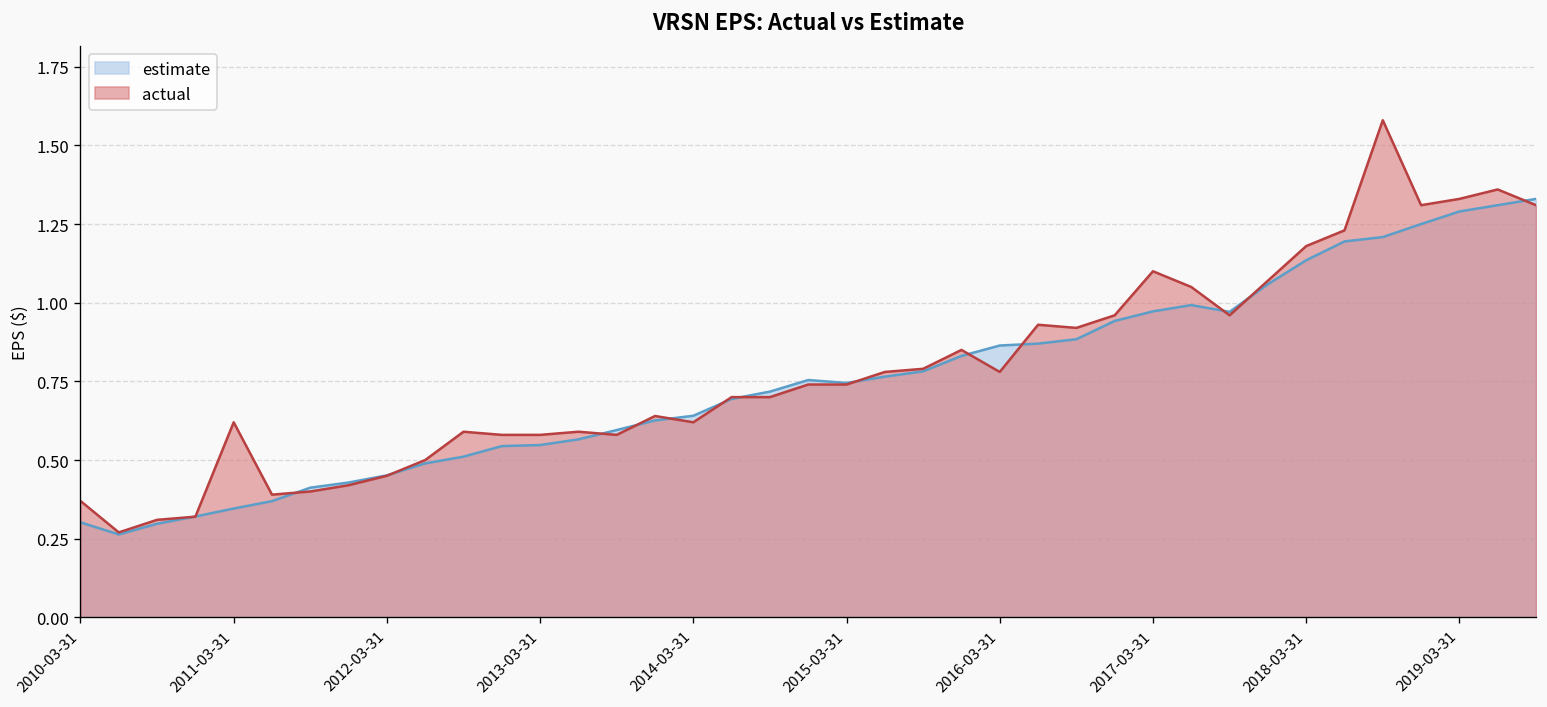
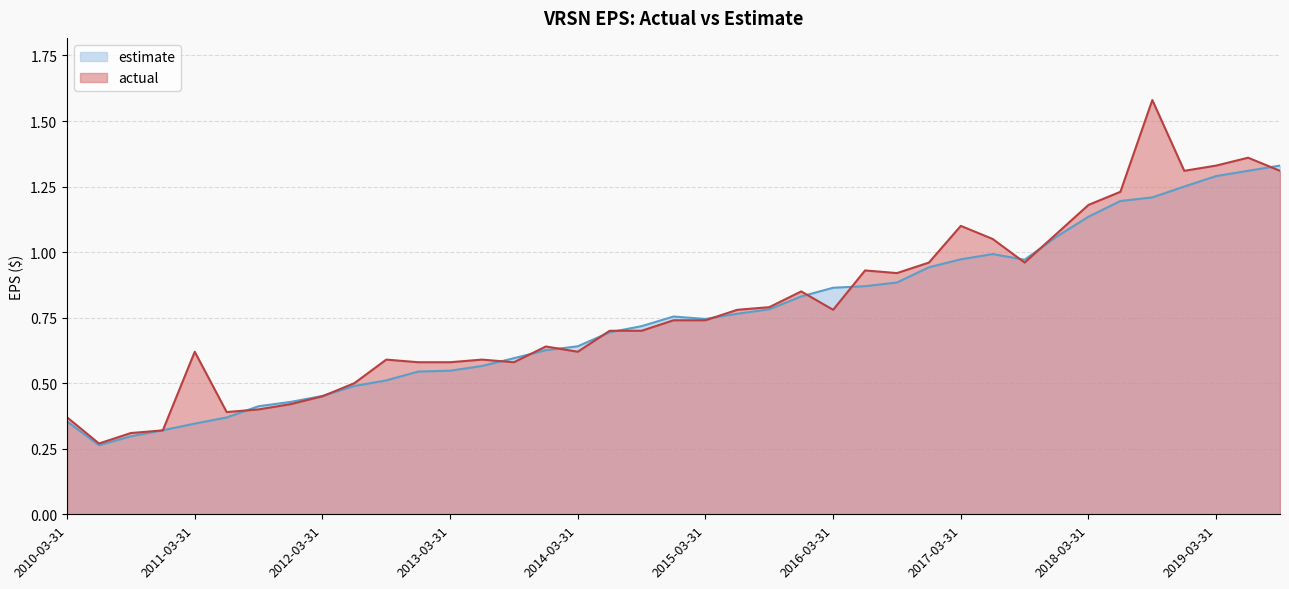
estimate, 2010-03-31: 0.30 -> 0.35
